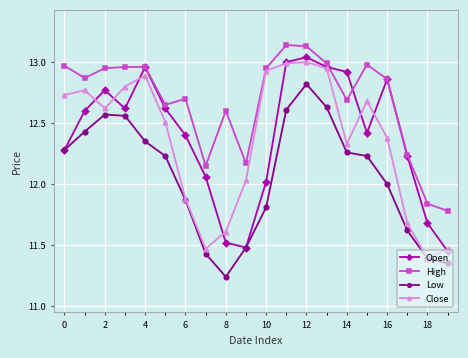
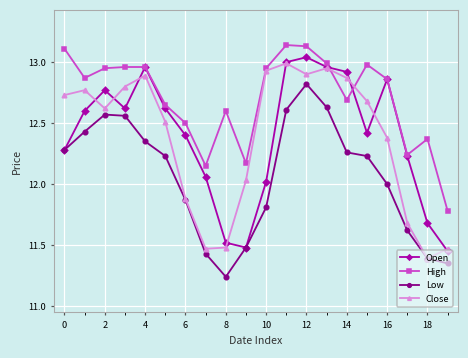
High, 0: 12.97 -> 13.11
High, 6: 12.7 -> 12.5
Close, 8: 11.61 -> 11.48
Close, 12: 13.0 -> 12.9
Close, 14: 12.33 -> 12.87
High, 18: 11.84 -> 12.37
